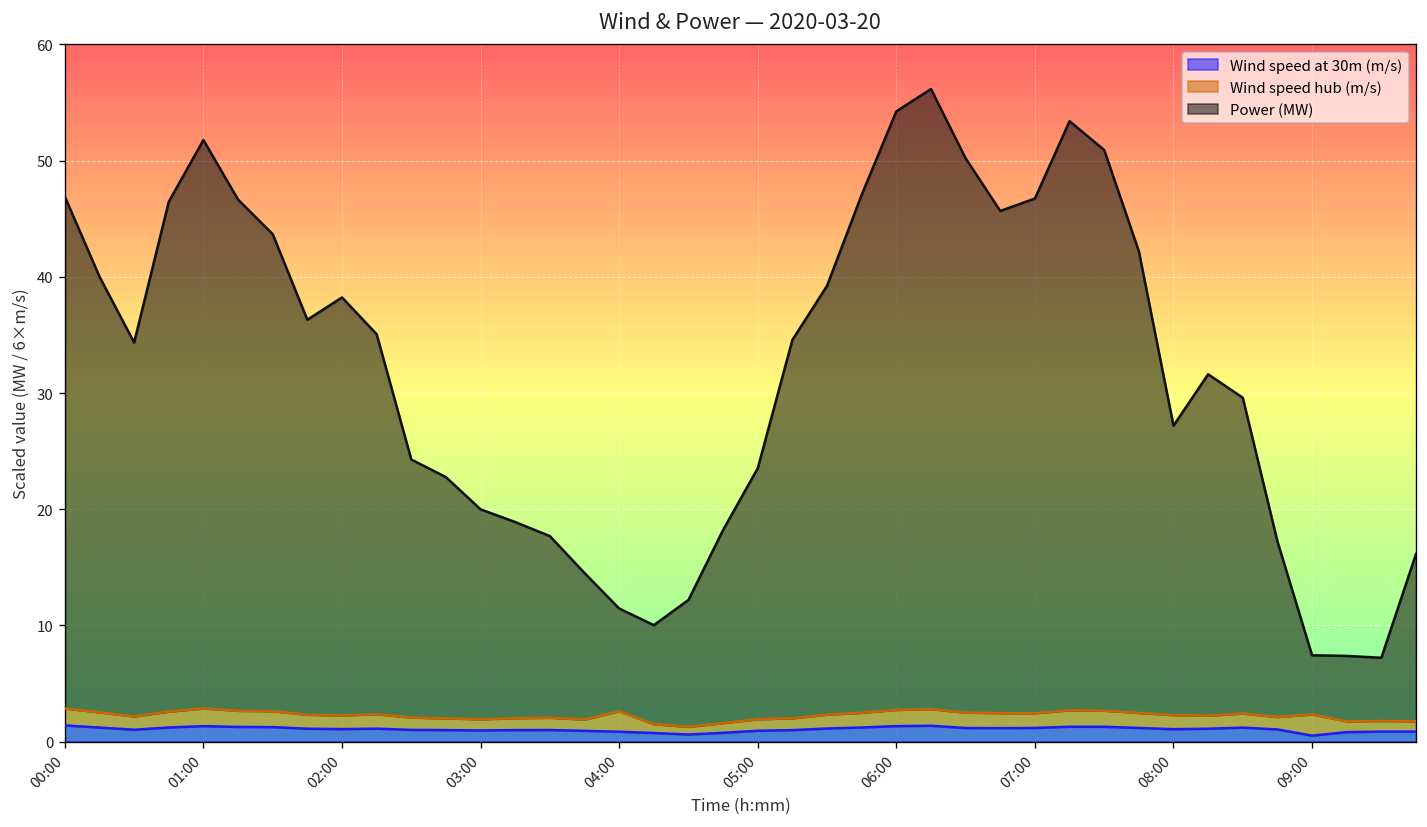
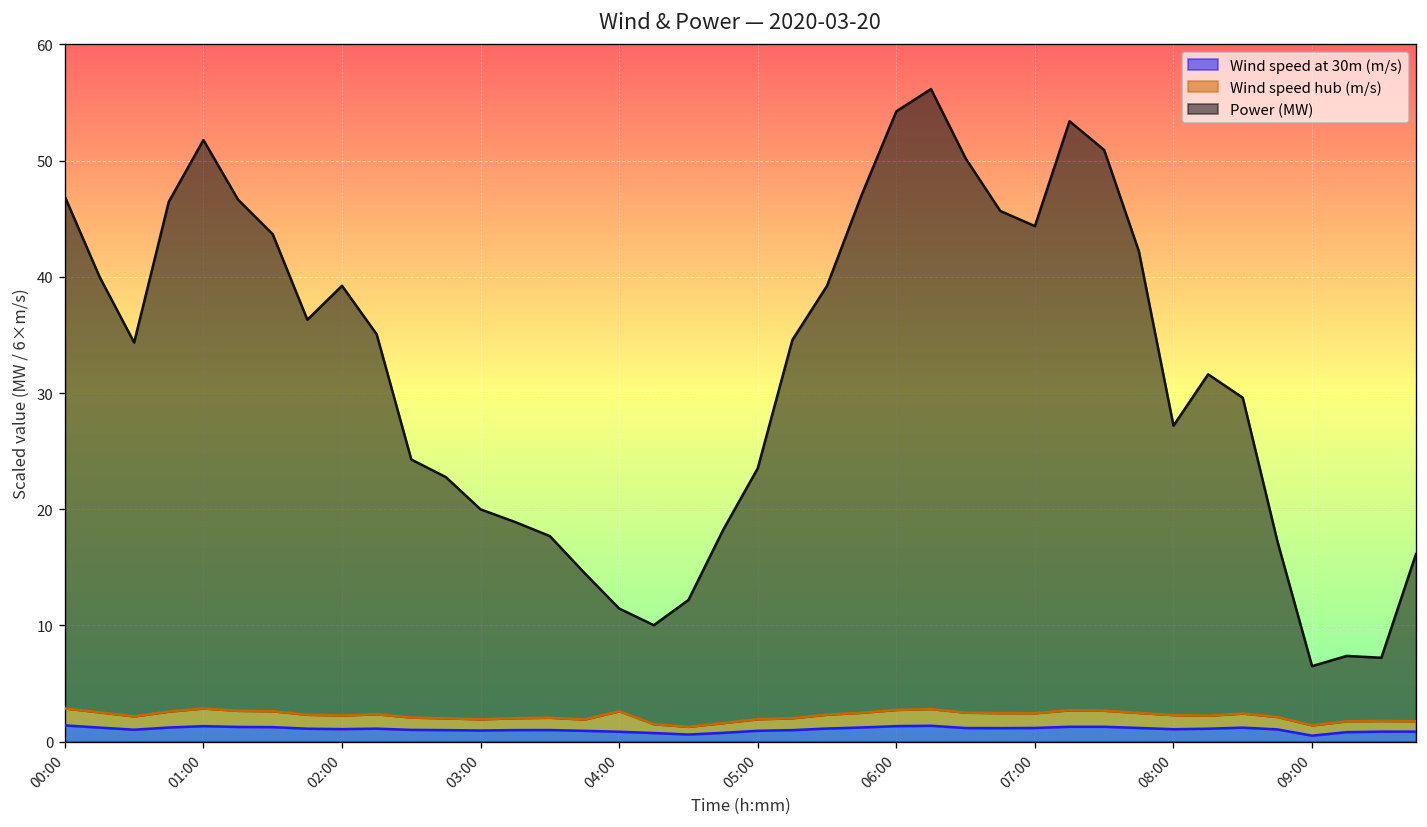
Power (MW), 02:00: 36 -> 37
Power (MW), 07:00: 44 -> 42
Wind speed hub (m/s), 09:00: 2 -> 1
